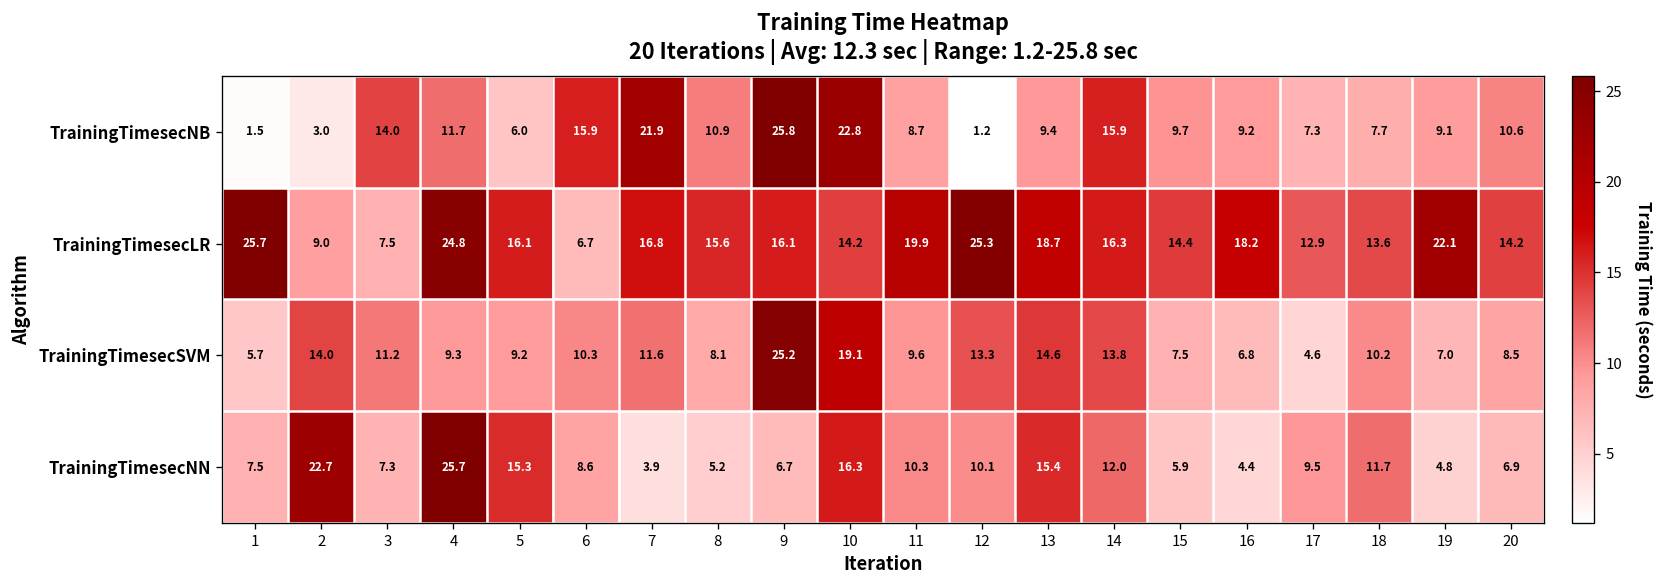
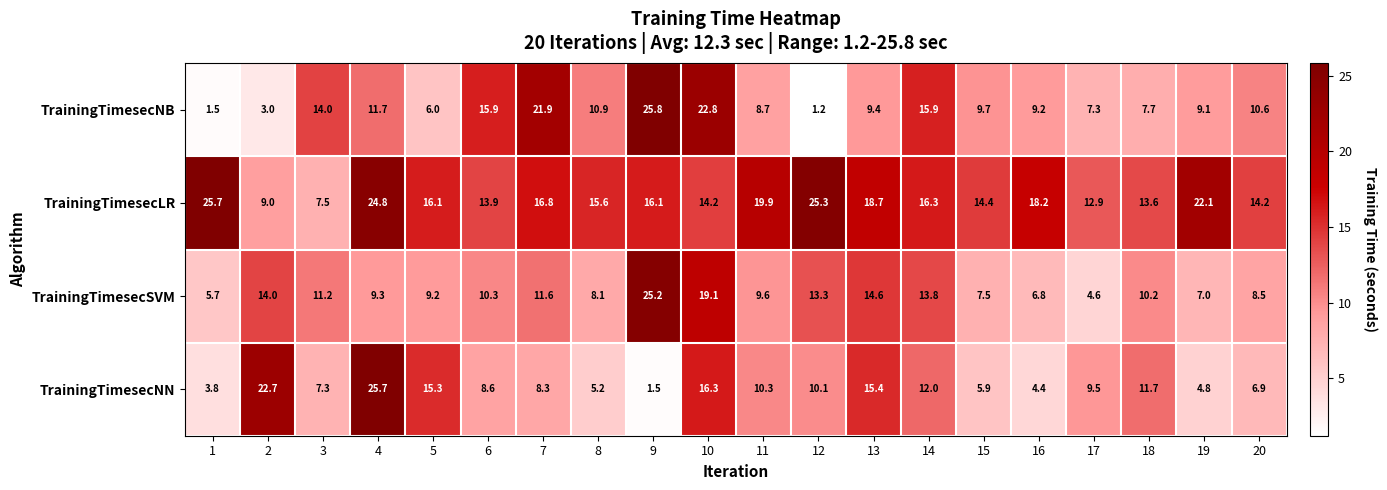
TrainingTimesecLR, 6: 6.7 -> 13.9
TrainingTimesecNN, 1: 7.5 -> 3.8
TrainingTimesecNN, 7: 3.9 -> 8.3
TrainingTimesecNN, 9: 6.7 -> 1.5
